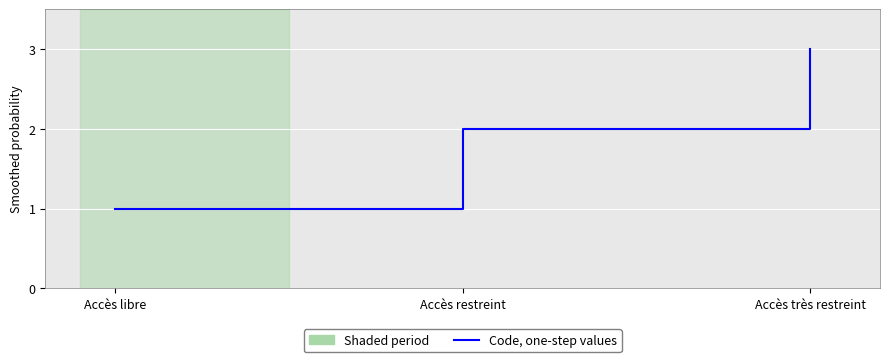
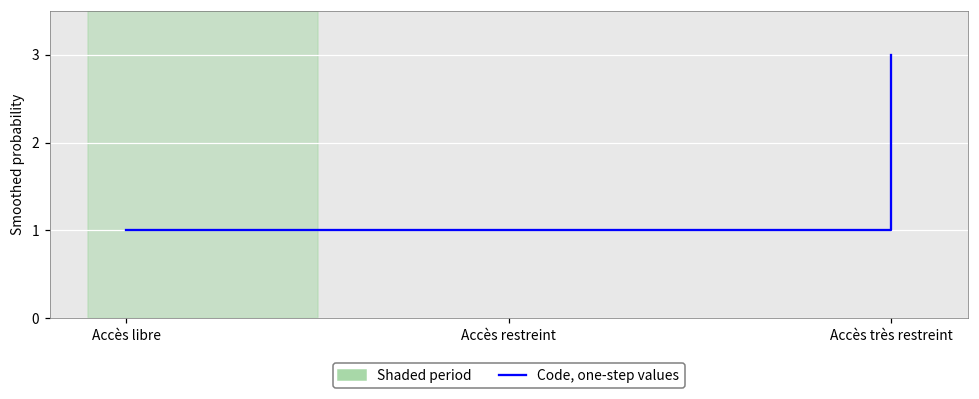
Accès restreint: 2 -> 1
